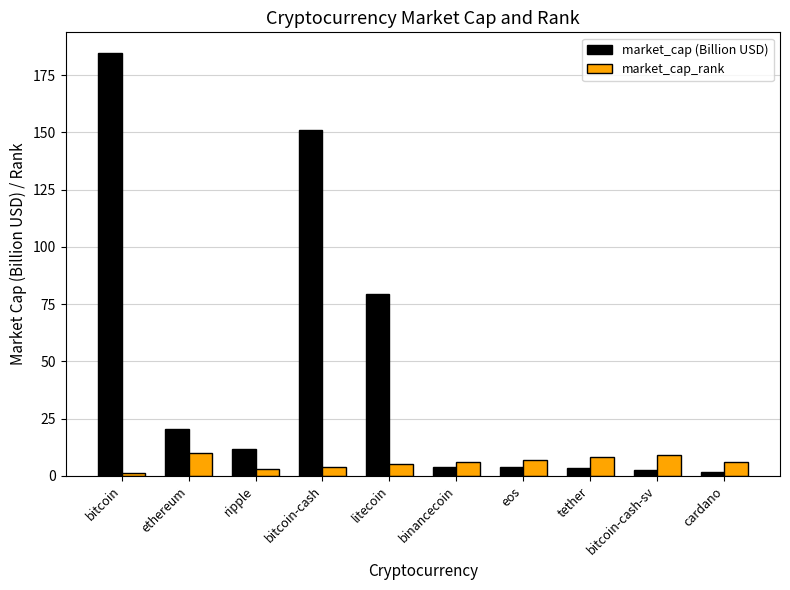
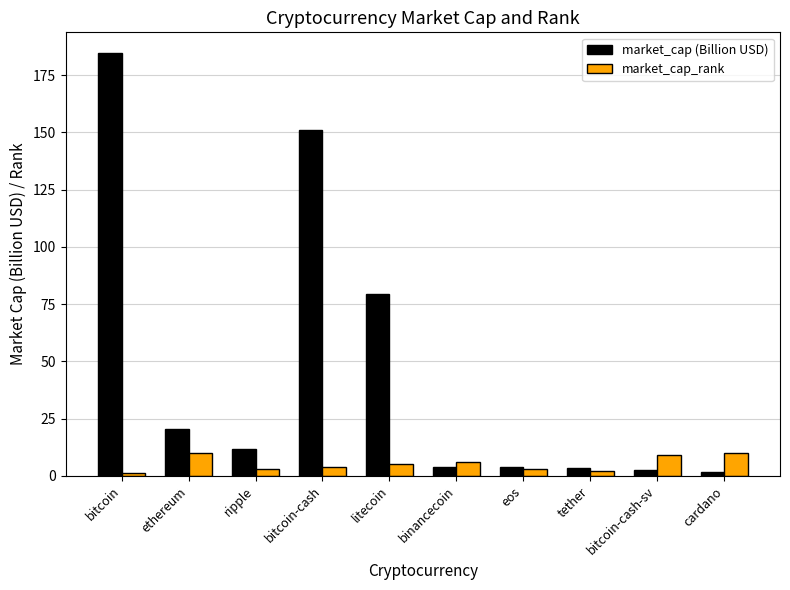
market_cap_rank, eos: 7 -> 3
market_cap_rank, tether: 8 -> 2
market_cap_rank, cardano: 6 -> 10
